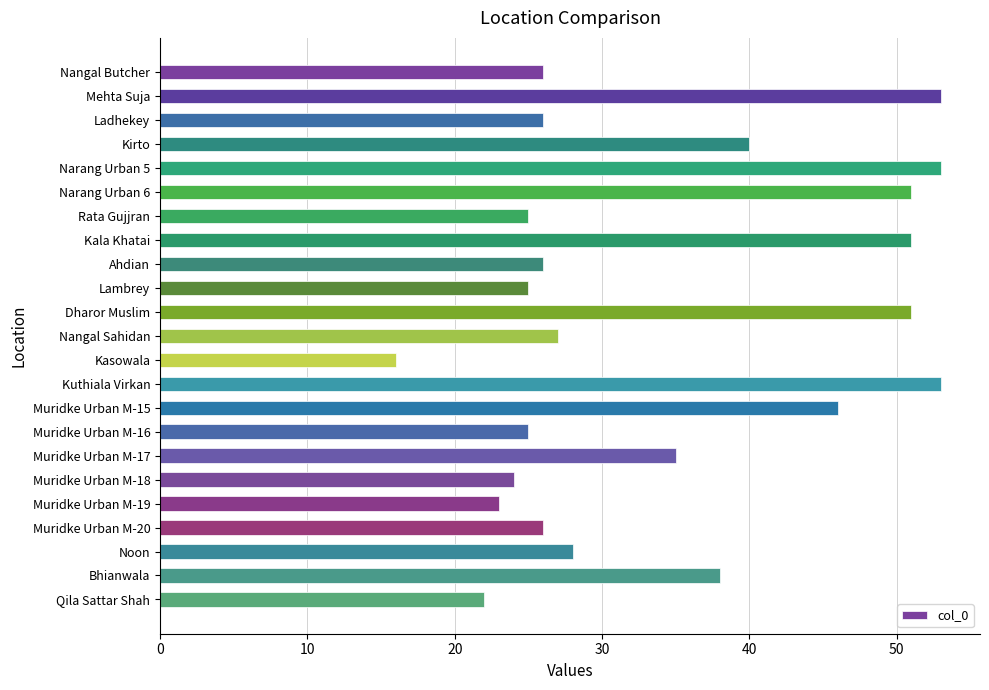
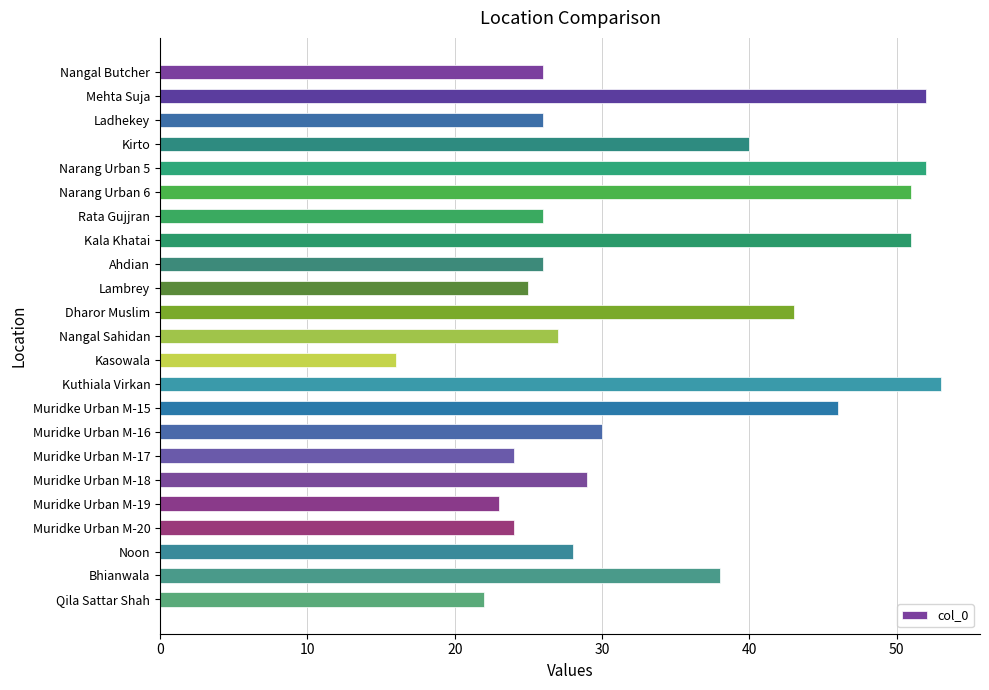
Mehta Suja: 53 -> 52
Narang Urban 5: 53 -> 52
Rata Gujjran: 25 -> 26
Dharor Muslim: 51 -> 43
Muridke Urban M-16: 25 -> 30
Muridke Urban M-17: 35 -> 24
Muridke Urban M-18: 24 -> 29
Muridke Urban M-20: 26 -> 24
